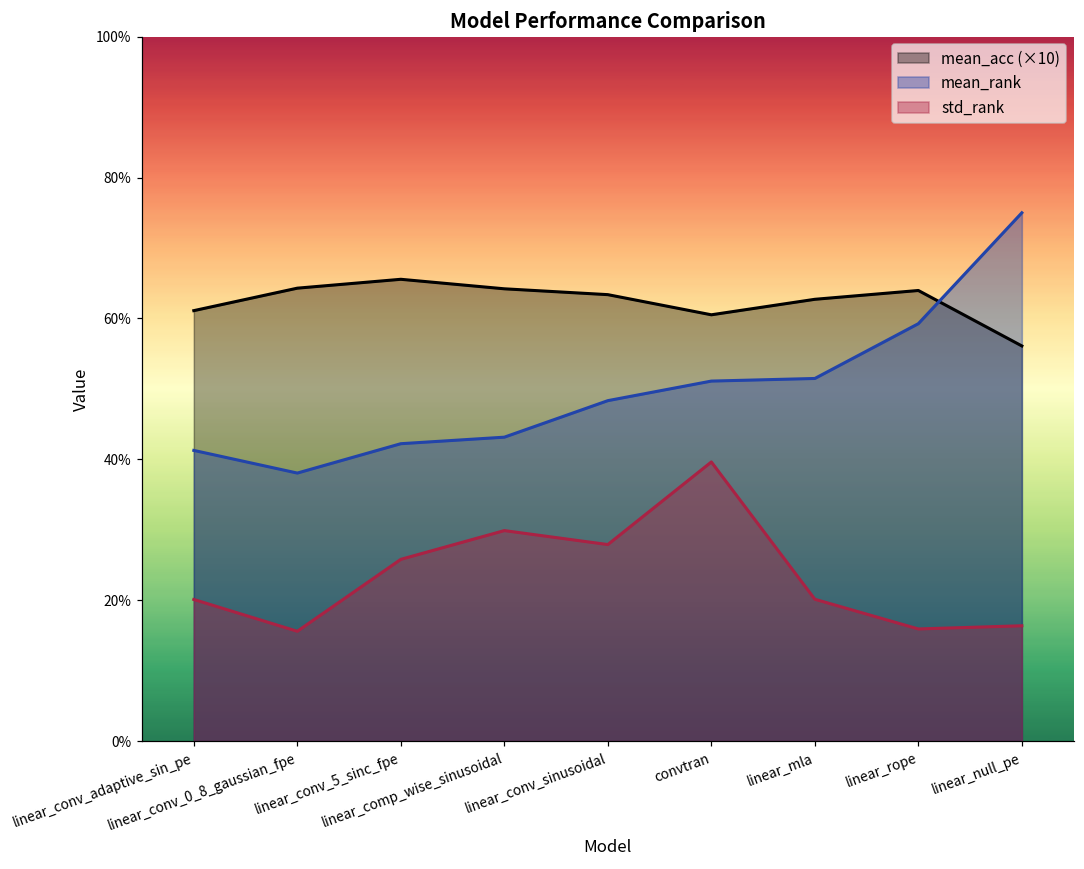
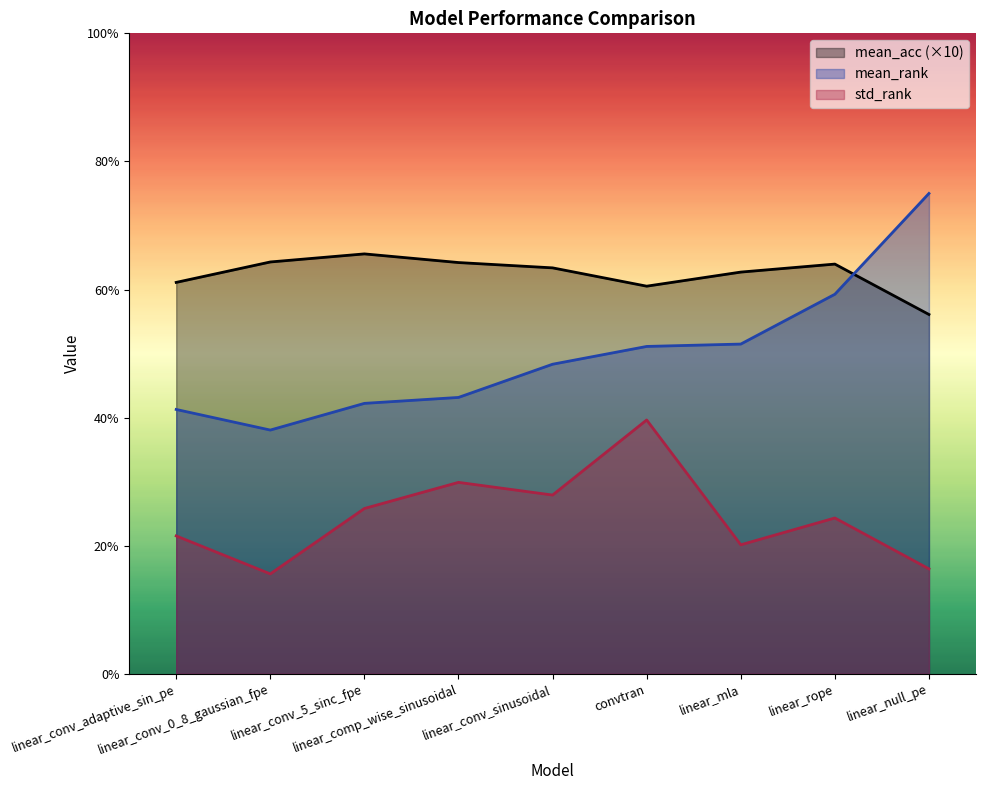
std_rank, linear_conv_adaptive_sin_pe: 20% -> 22%
std_rank, linear_rope: 16% -> 24%
